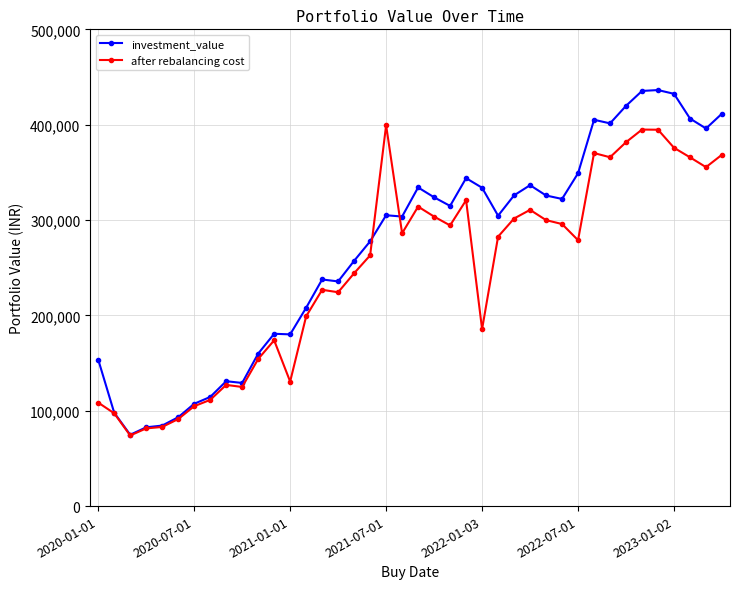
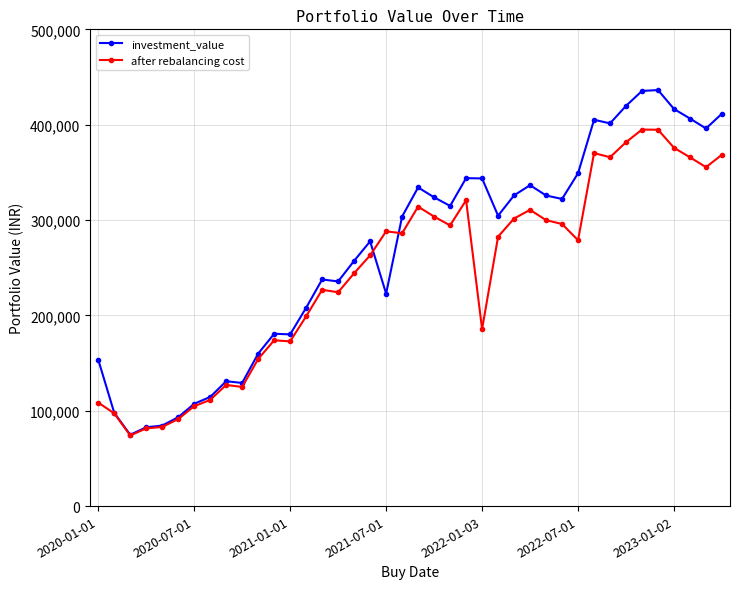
after rebalancing cost, 2021-01-01: 130,000 -> 170,000
investment_value, 2021-07-01: 310,000 -> 220,000
after rebalancing cost, 2021-07-01: 400,000 -> 290,000
investment_value, 2022-01-03: 330,000 -> 340,000
investment_value, 2023-01-02: 430,000 -> 420,000
